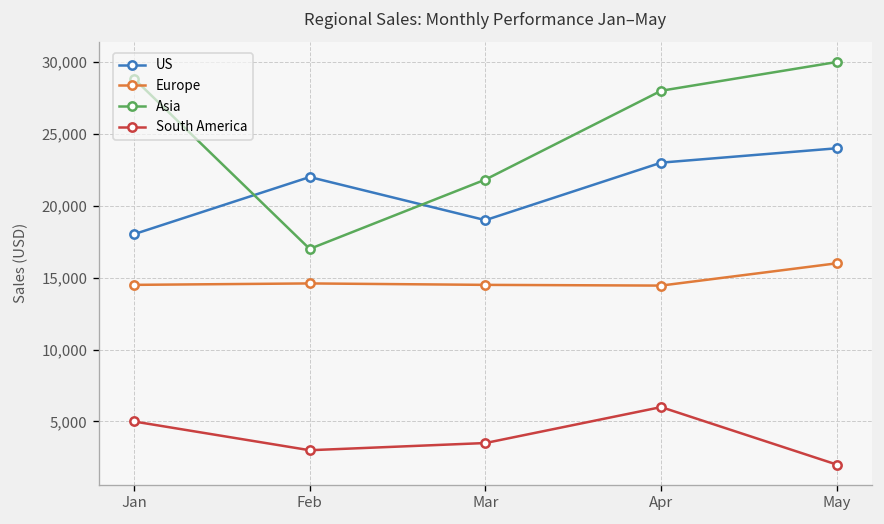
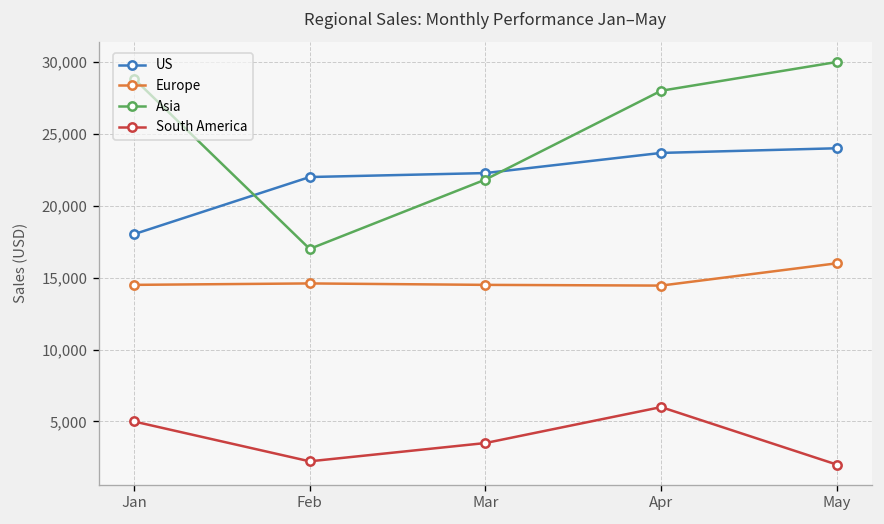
South America, Feb: 3,000 -> 2,200
US, Mar: 19,000 -> 22,300
US, Apr: 23,000 -> 23,700
